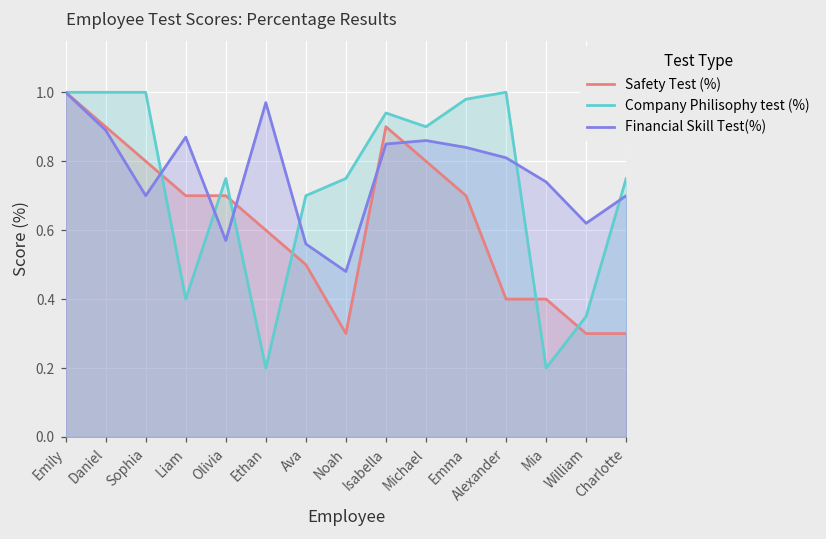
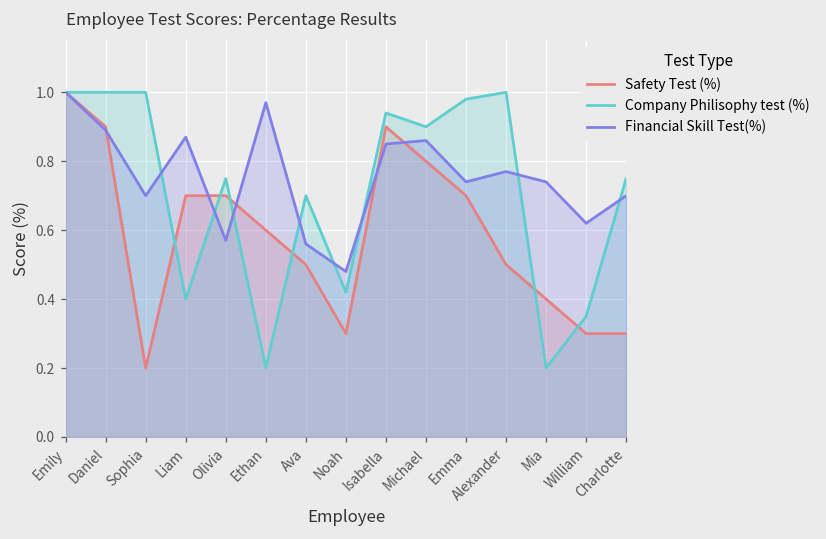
Safety Test (%), Sophia: 0.8 -> 0.2
Company Philisophy test (%), Noah: 0.75 -> 0.42
Financial Skill Test(%), Emma: 0.84 -> 0.74
Safety Test (%), Alexander: 0.4 -> 0.5
Financial Skill Test(%), Alexander: 0.81 -> 0.77
